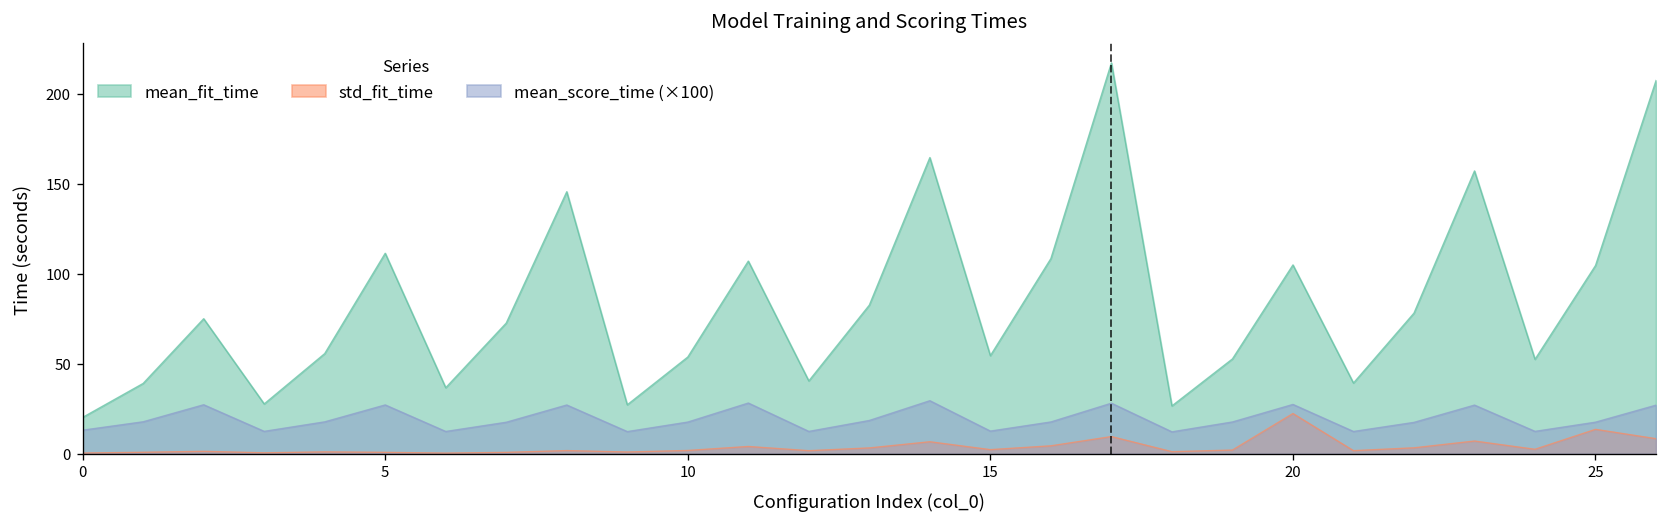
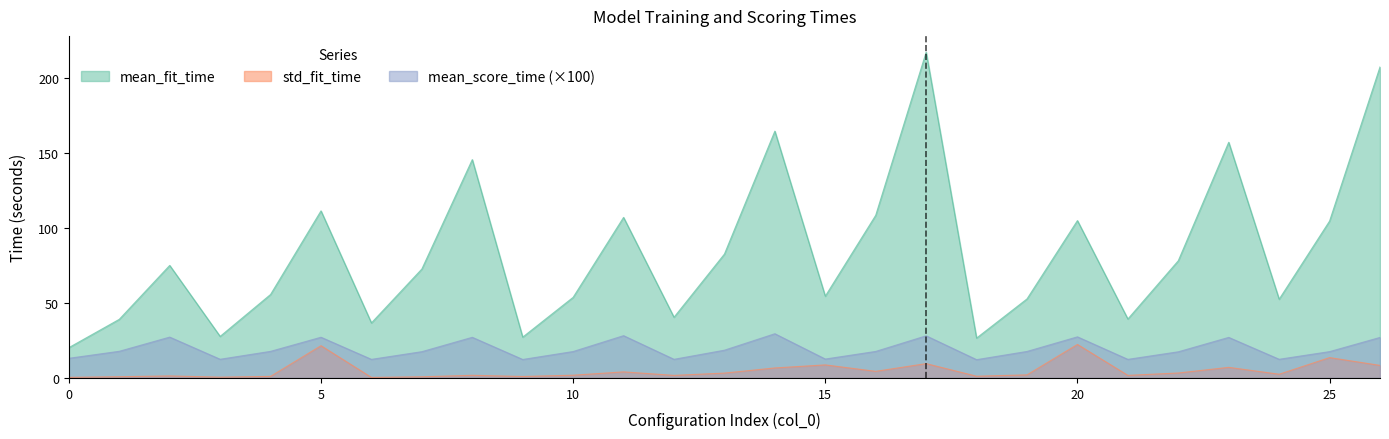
std_fit_time, 5: 1 -> 22
std_fit_time, 15: 2 -> 9
